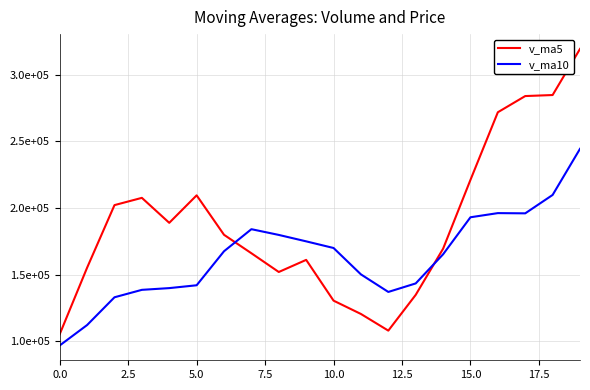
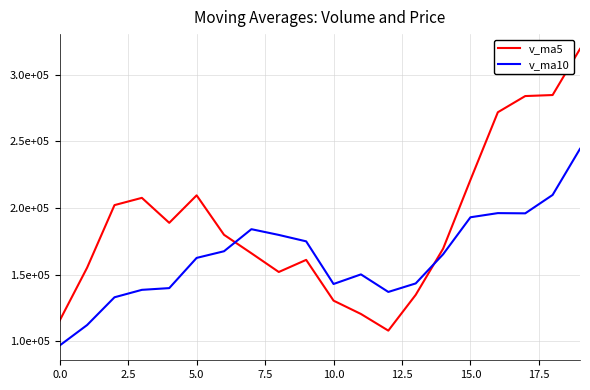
v_ma5, 0.0: 105000 -> 116000
v_ma10, 5.0: 142000 -> 162000
v_ma10, 10.0: 170000 -> 143000
